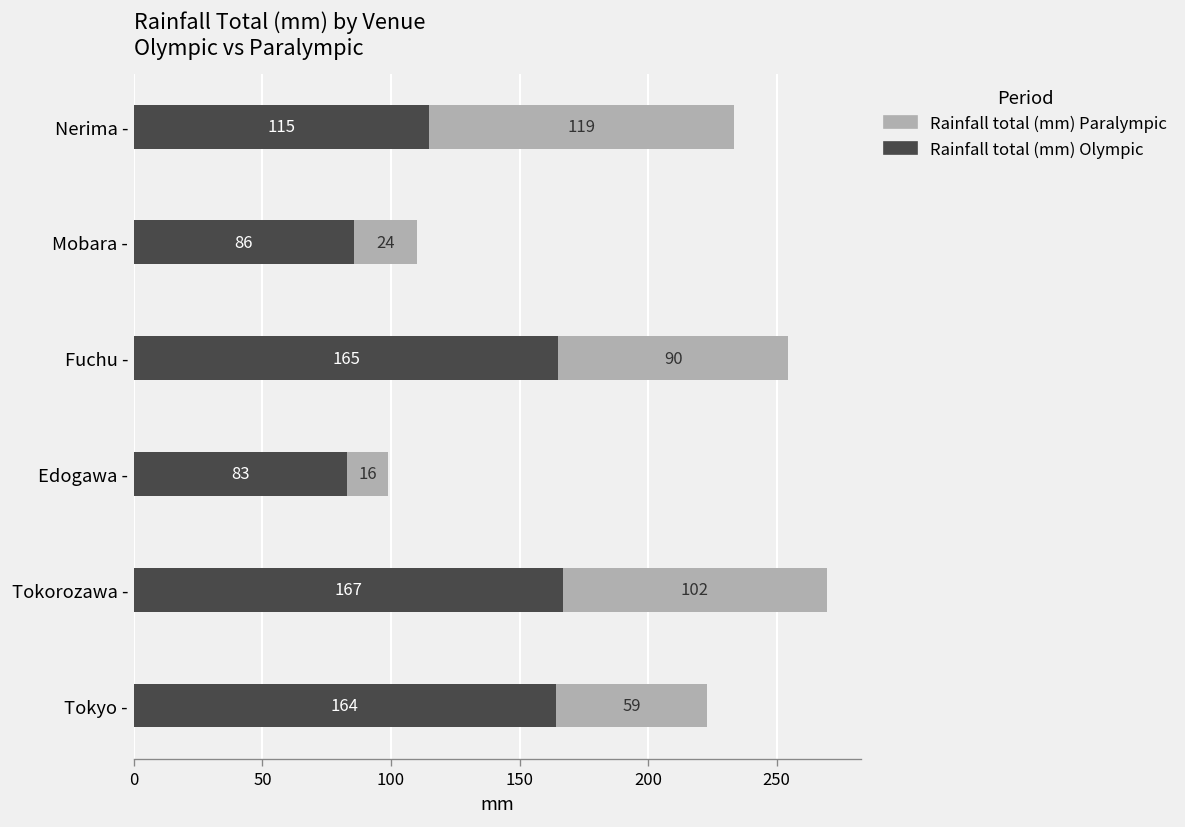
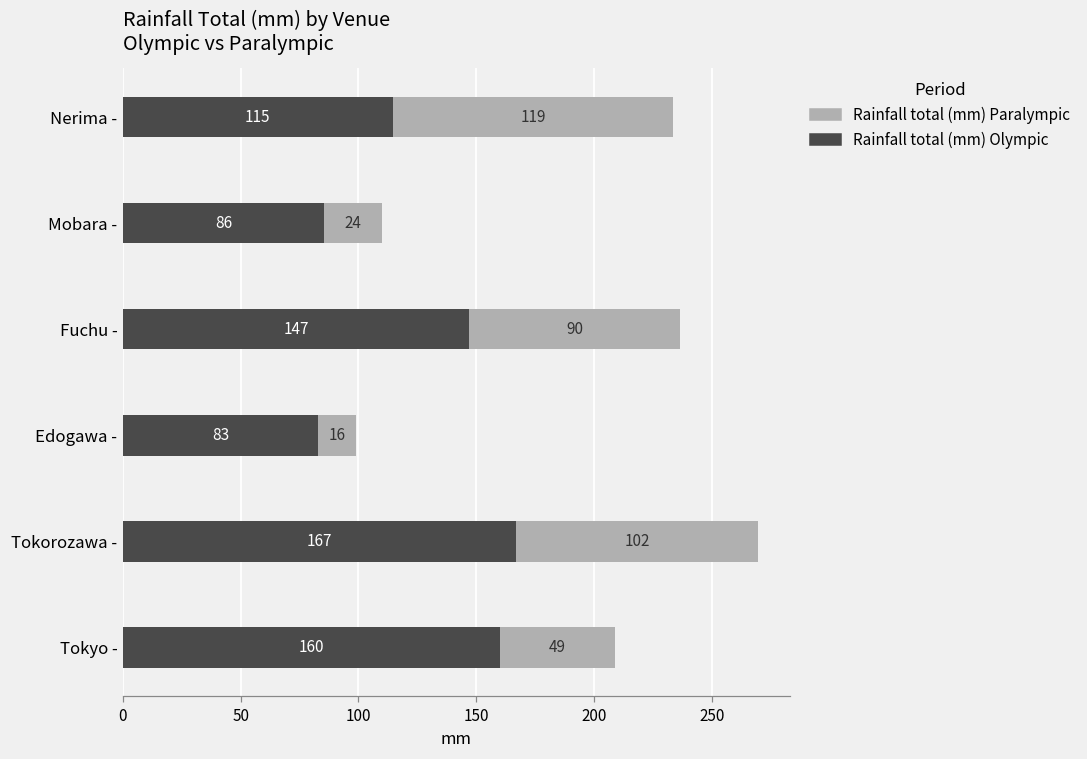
Rainfall total (mm) Olympic, Fuchu -: 165 -> 147
Rainfall total (mm) Olympic, Tokyo -: 164 -> 160
Rainfall total (mm) Paralympic, Tokyo -: 59 -> 49
